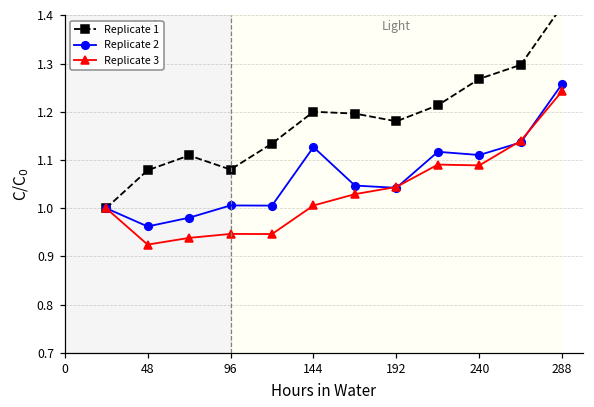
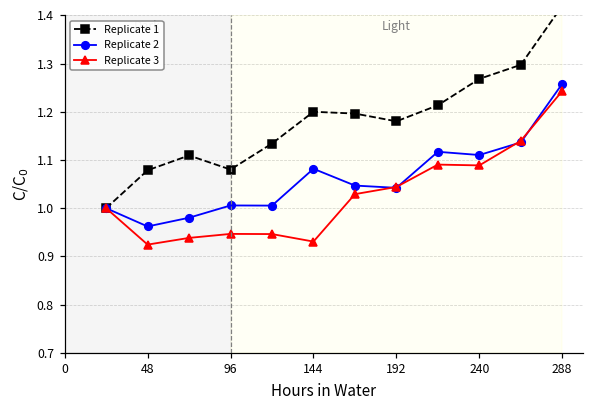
Replicate 2, 144: 1.13 -> 1.08
Replicate 3, 144: 1.01 -> 0.93
